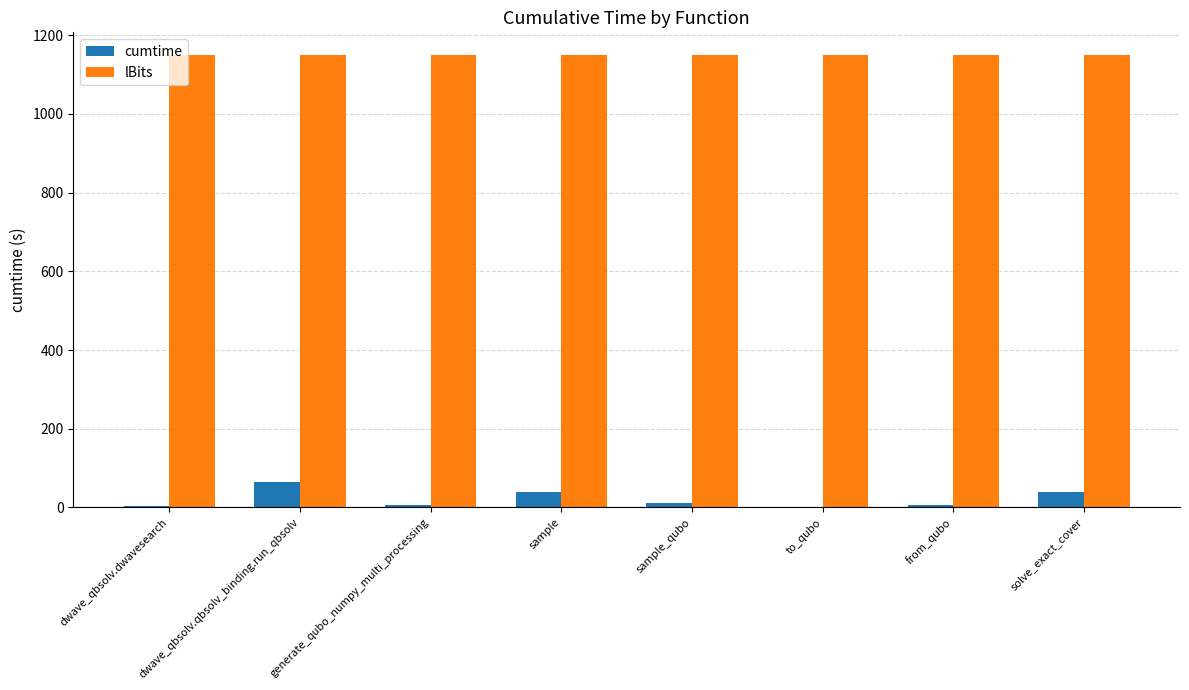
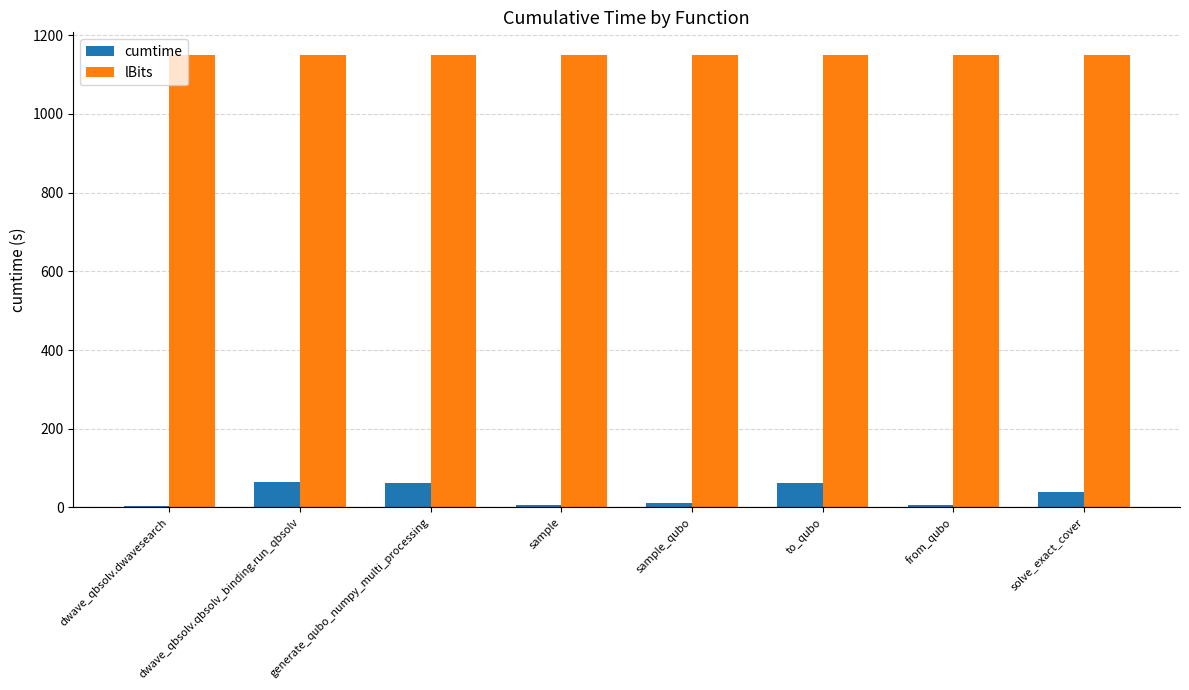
cumtime, generate_qubo_numpy_multi_processing: 10 -> 60
cumtime, sample: 40 -> 10
cumtime, to_qubo: 0 -> 60
